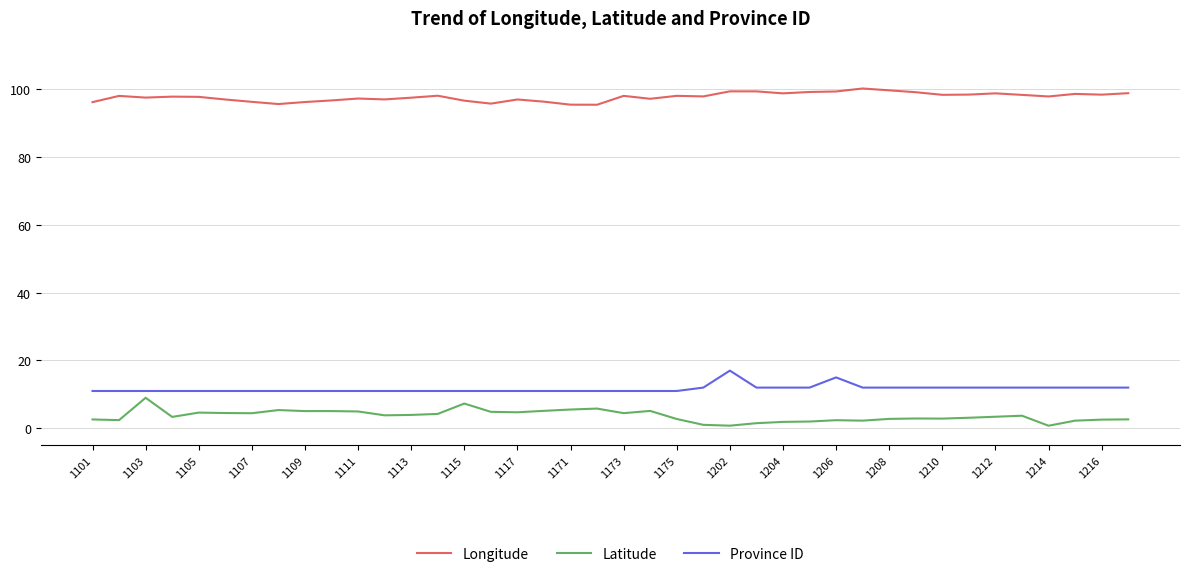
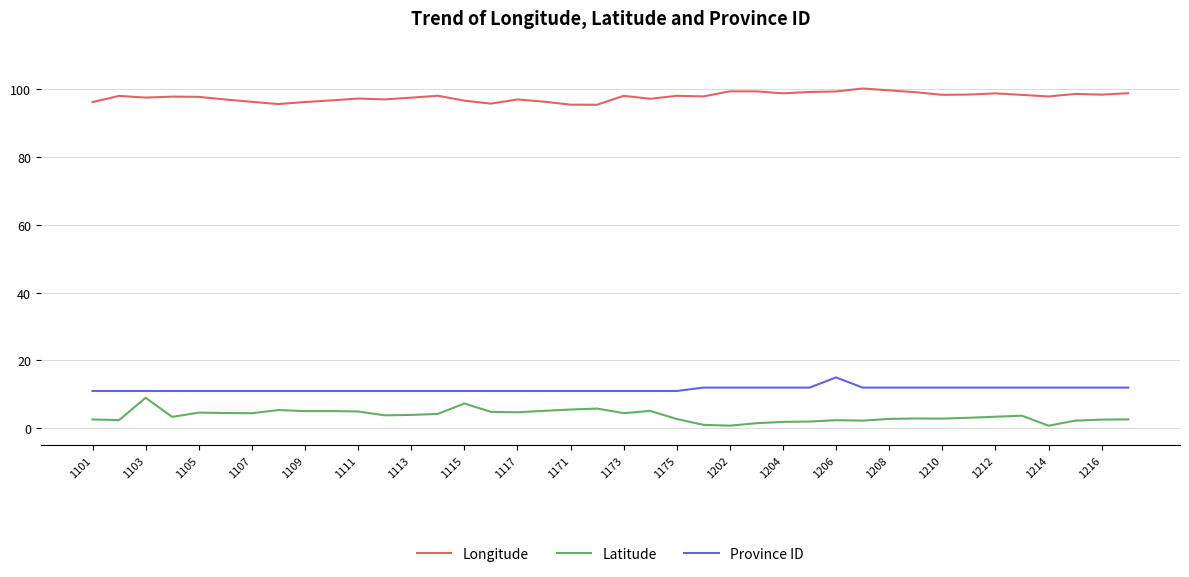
Province ID, 1202: 17 -> 12
